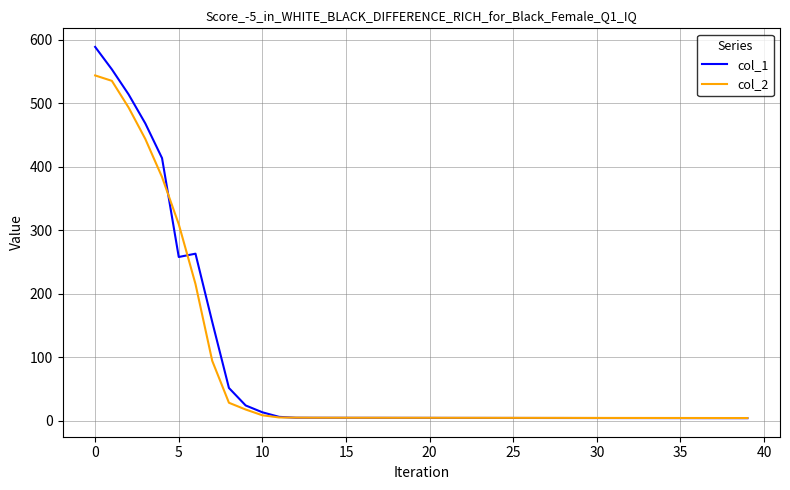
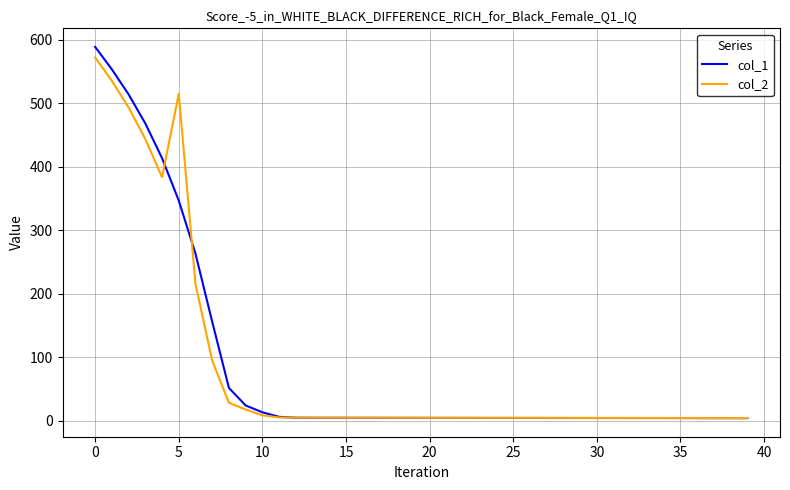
col_2, 0: 540 -> 570
col_1, 5: 260 -> 350
col_2, 5: 310 -> 510
